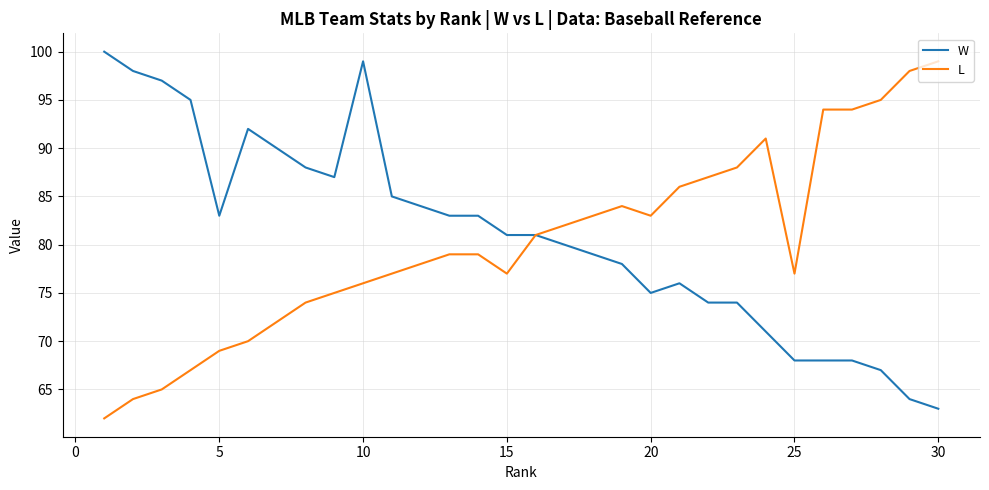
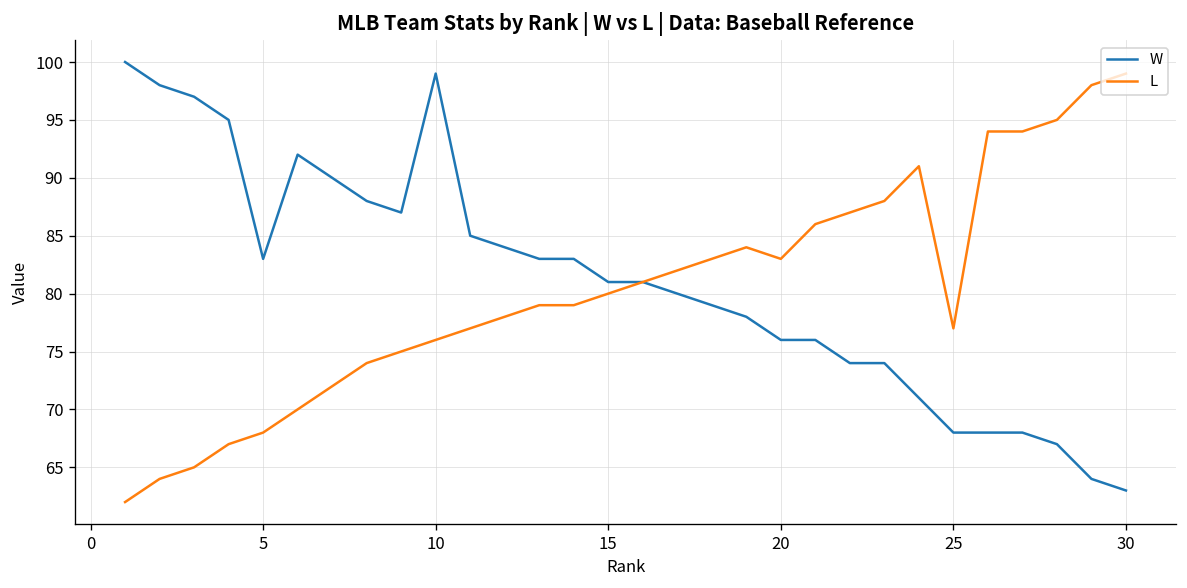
L, 5: 69 -> 68
L, 15: 77 -> 80
W, 20: 75 -> 76
